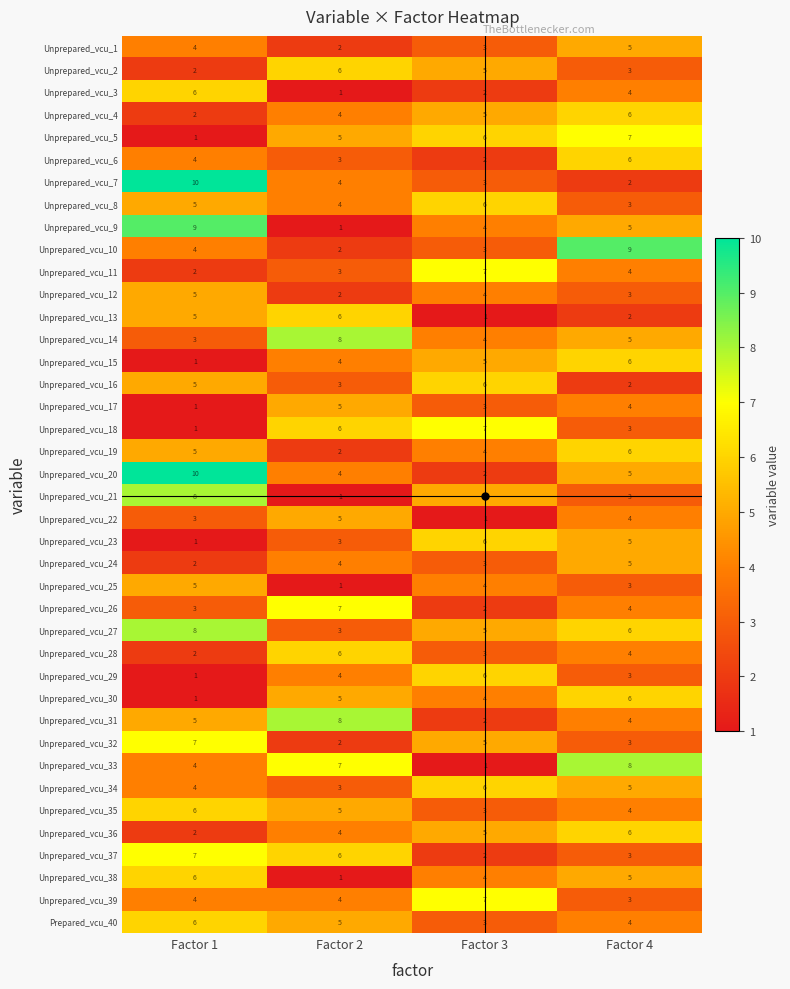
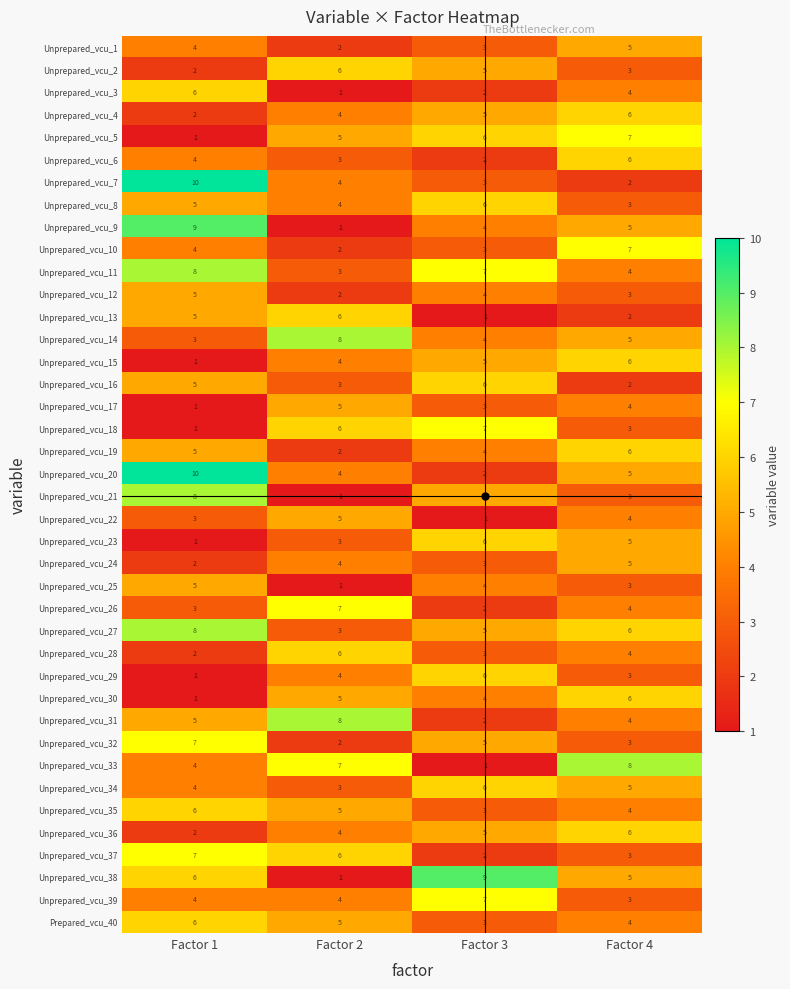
Unprepared_vcu_10, Factor 4: 9 -> 7
Unprepared_vcu_11, Factor 1: 2 -> 8
Unprepared_vcu_38, Factor 3: 4 -> 9
